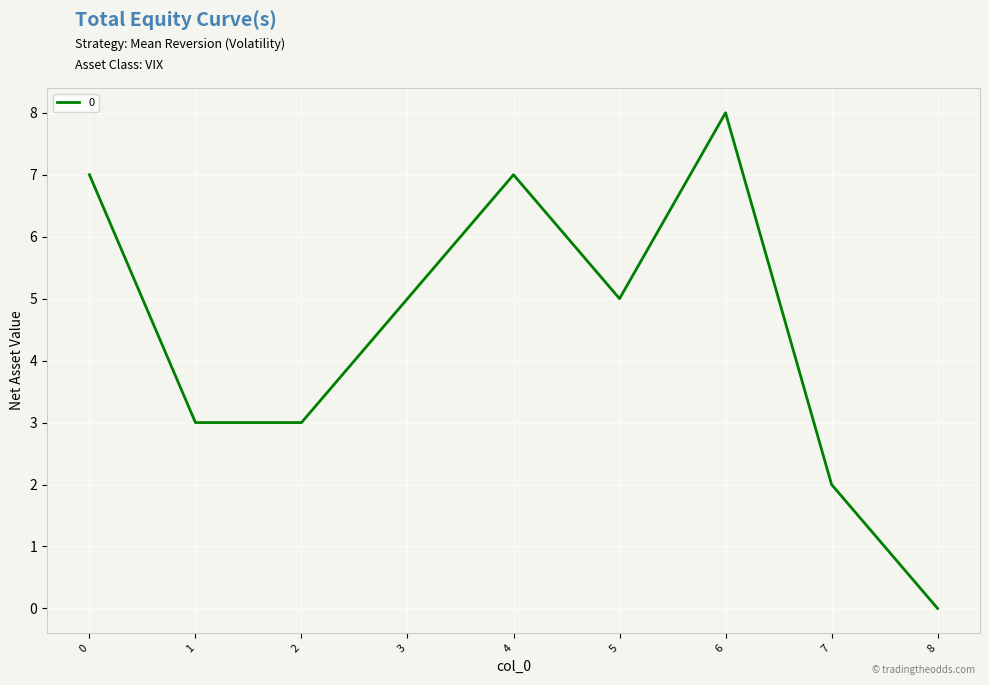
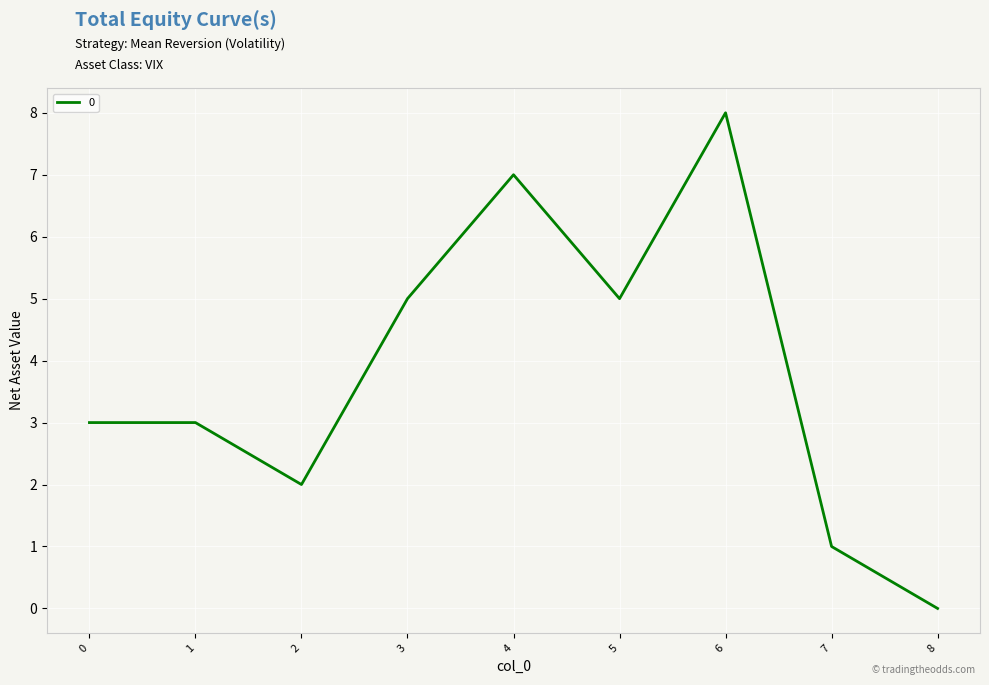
0: 7 -> 3
2: 3 -> 2
7: 2 -> 1
